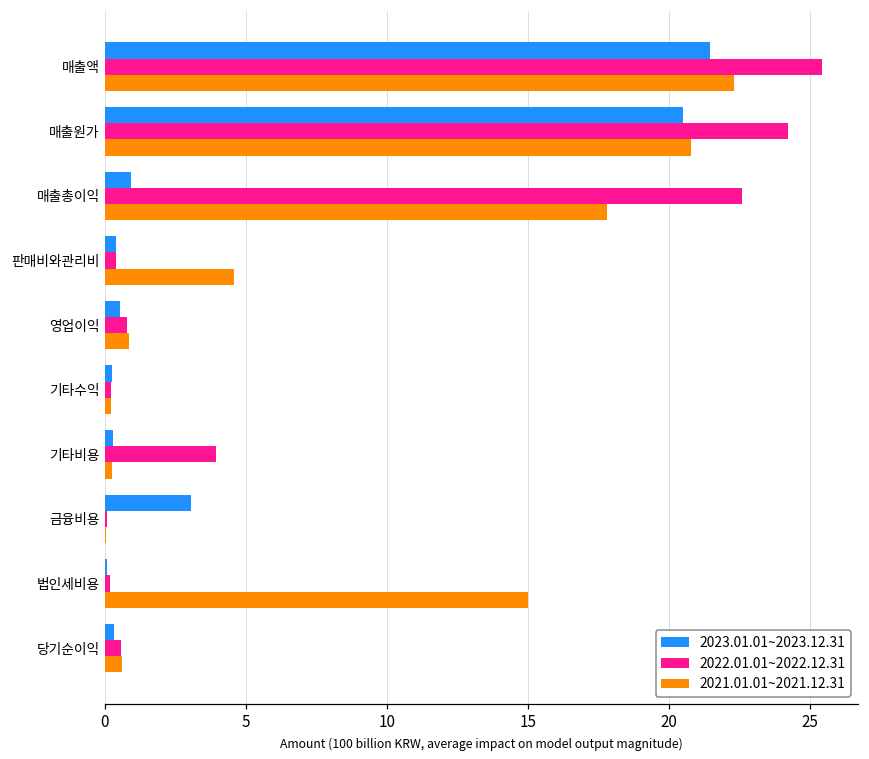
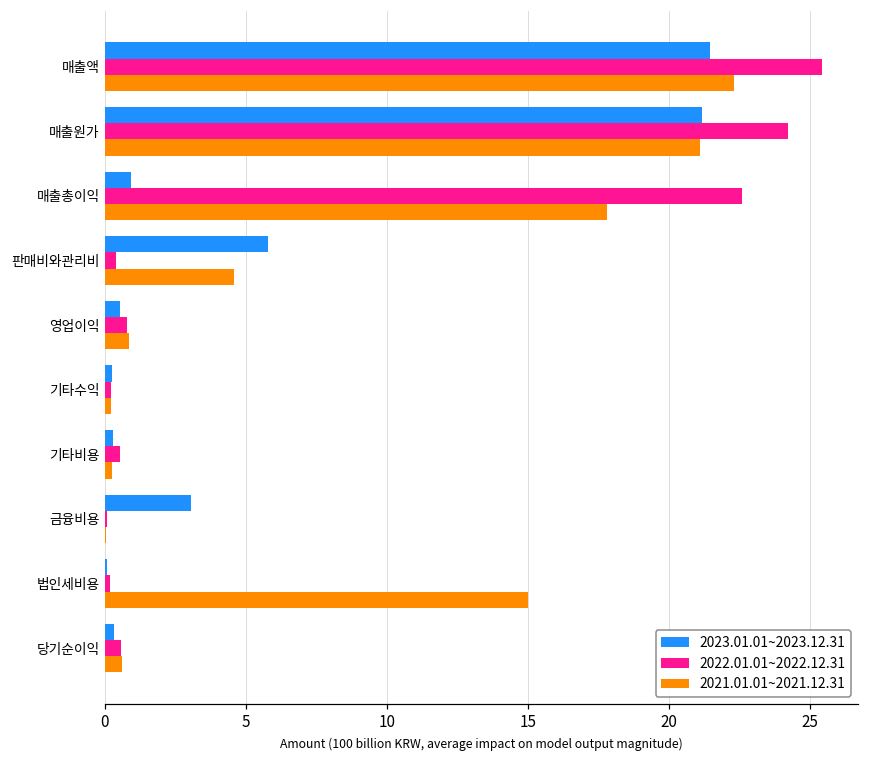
2023.01.01~2023.12.31, 매출원가: 20.5 -> 21.2
2021.01.01~2021.12.31, 매출원가: 20.8 -> 21.1
2023.01.01~2023.12.31, 판매비와관리비: 0.4 -> 5.8
2022.01.01~2022.12.31, 기타비용: 3.9 -> 0.5
